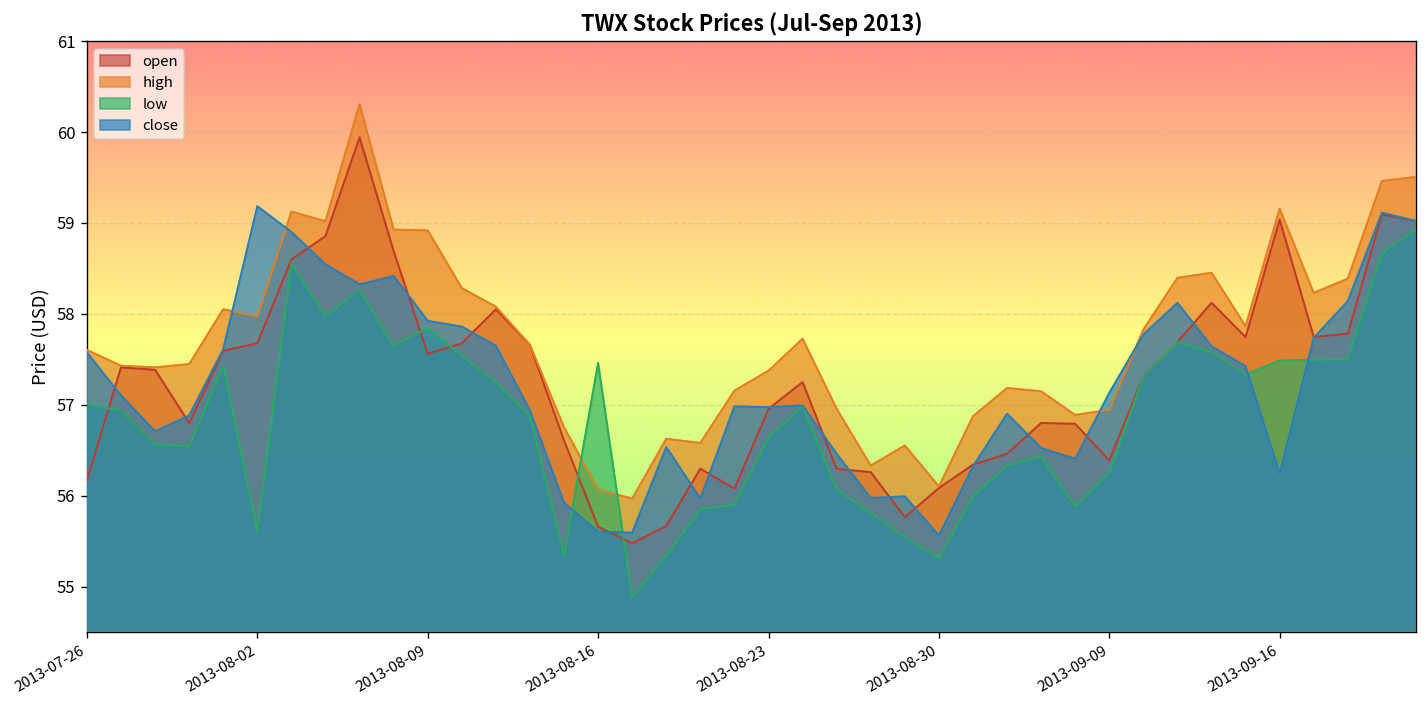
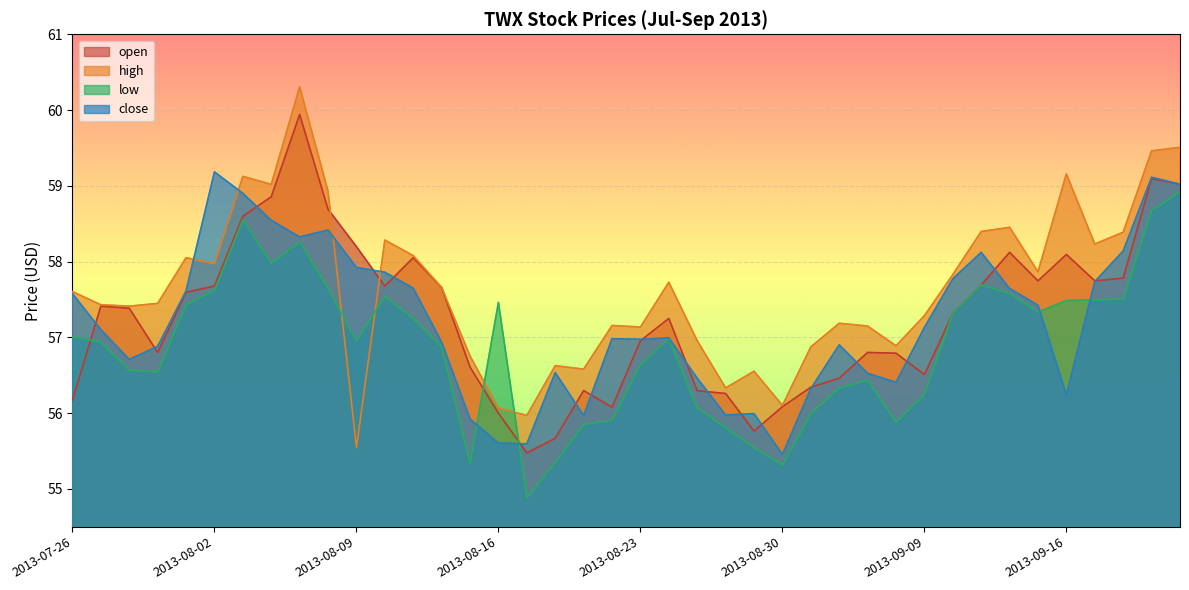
low, 2013-08-02: 55.6 -> 57.6
open, 2013-08-09: 57.6 -> 58.2
high, 2013-08-09: 58.9 -> 55.5
low, 2013-08-09: 57.8 -> 57.0
open, 2013-08-16: 55.7 -> 56.0
high, 2013-08-23: 57.4 -> 57.1
close, 2013-08-30: 55.6 -> 55.5
open, 2013-09-09: 56.4 -> 56.5
high, 2013-09-09: 56.9 -> 57.3
open, 2013-09-16: 59.0 -> 58.1
